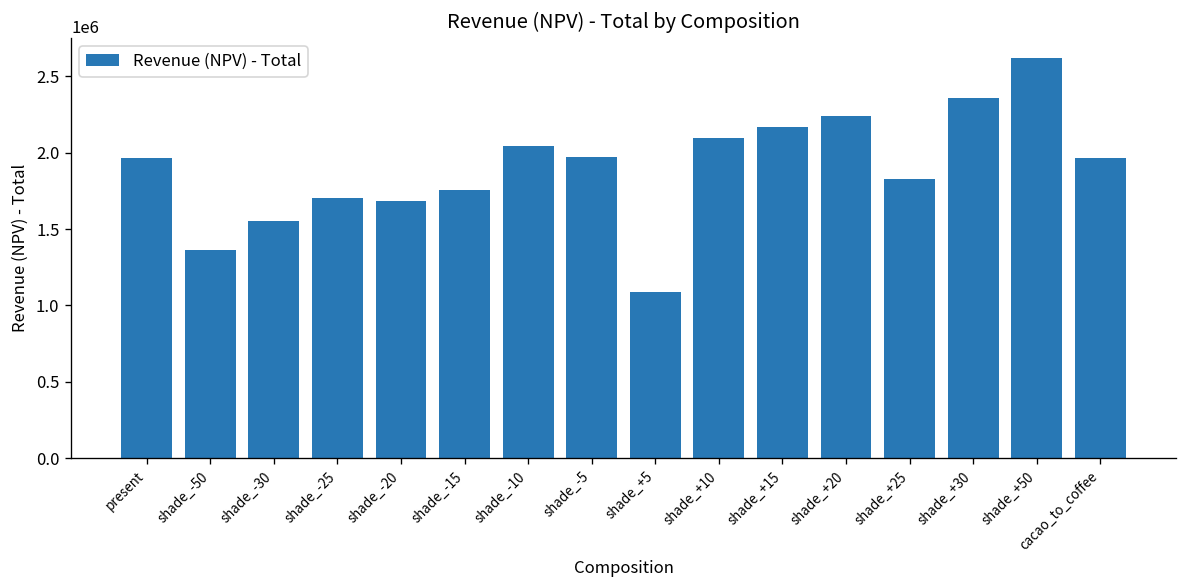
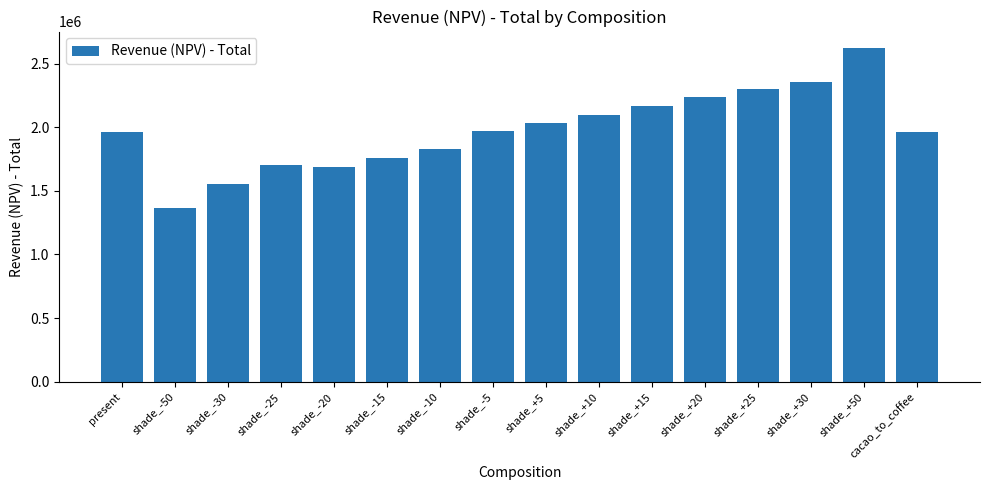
shade_-10: 2040000 -> 1830000
shade_+5: 1090000 -> 2030000
shade_+25: 1830000 -> 2300000
